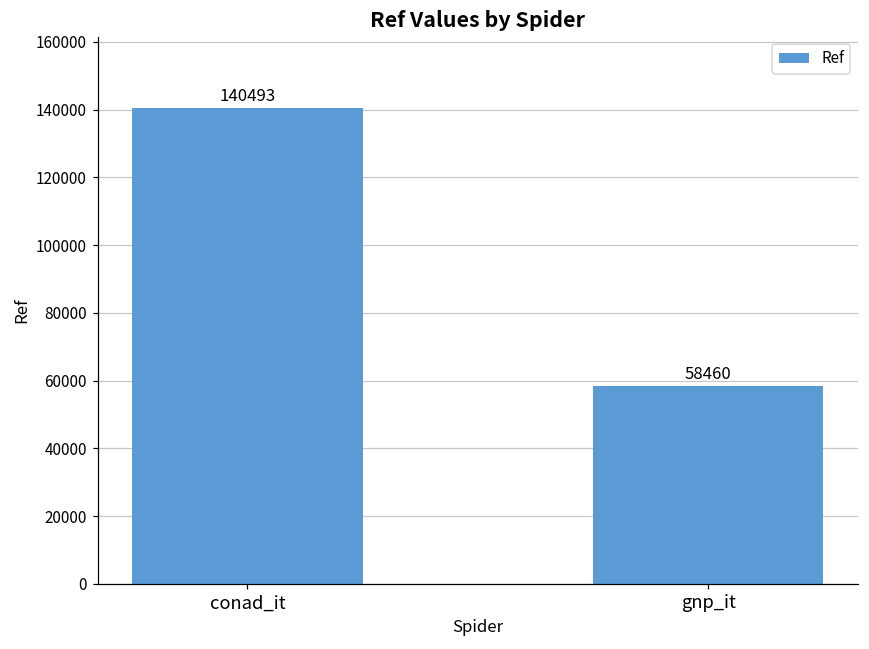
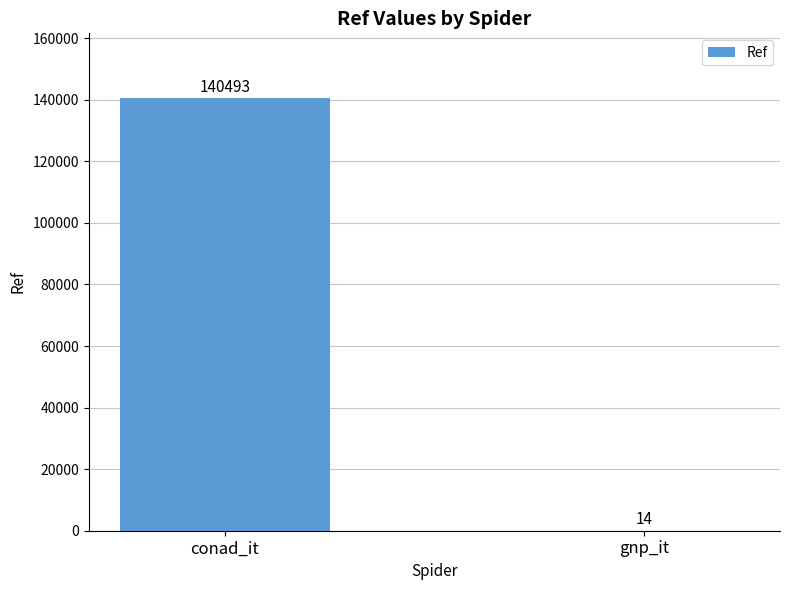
gnp_it: 58460 -> 14
